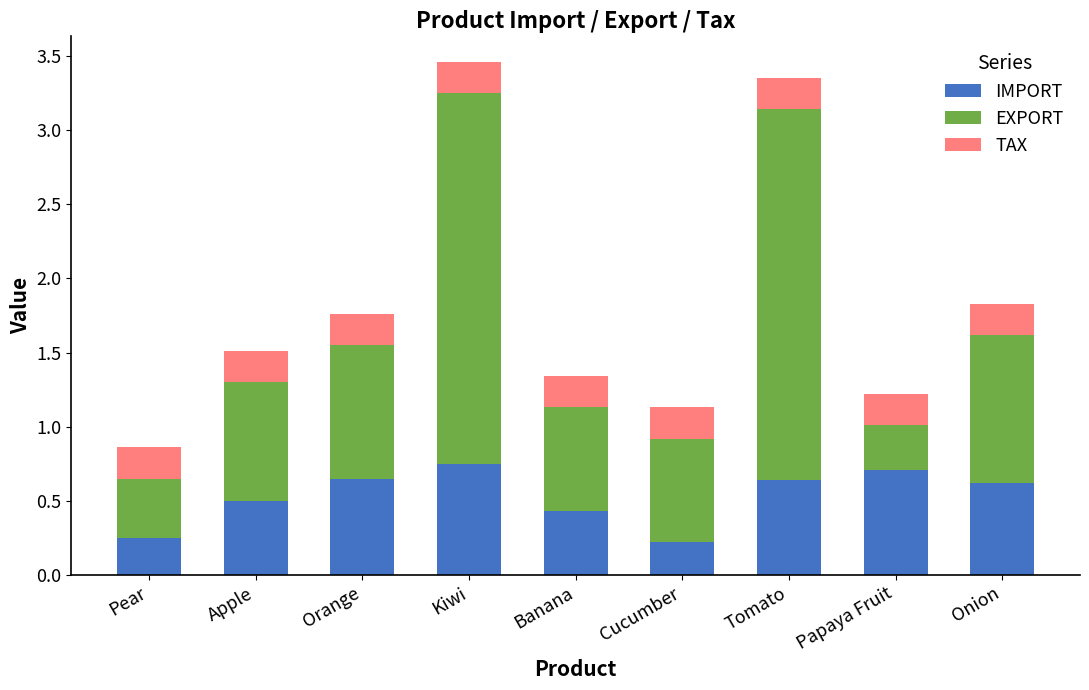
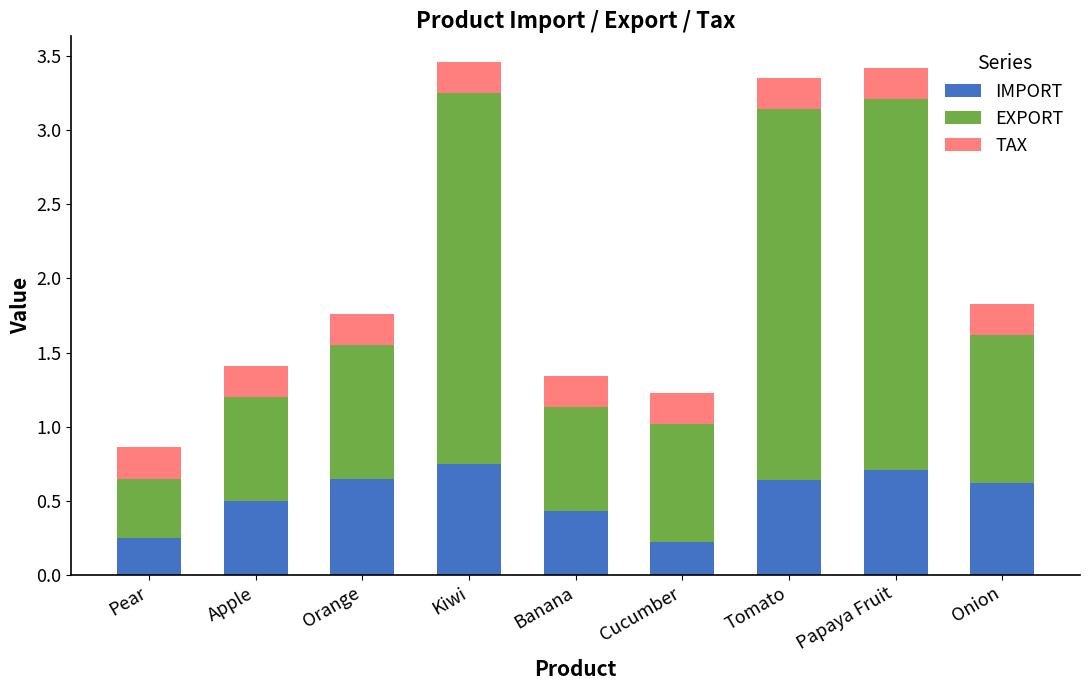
EXPORT, Apple: 0.8 -> 0.7
EXPORT, Cucumber: 0.7 -> 0.8
EXPORT, Papaya Fruit: 0.3 -> 2.5
